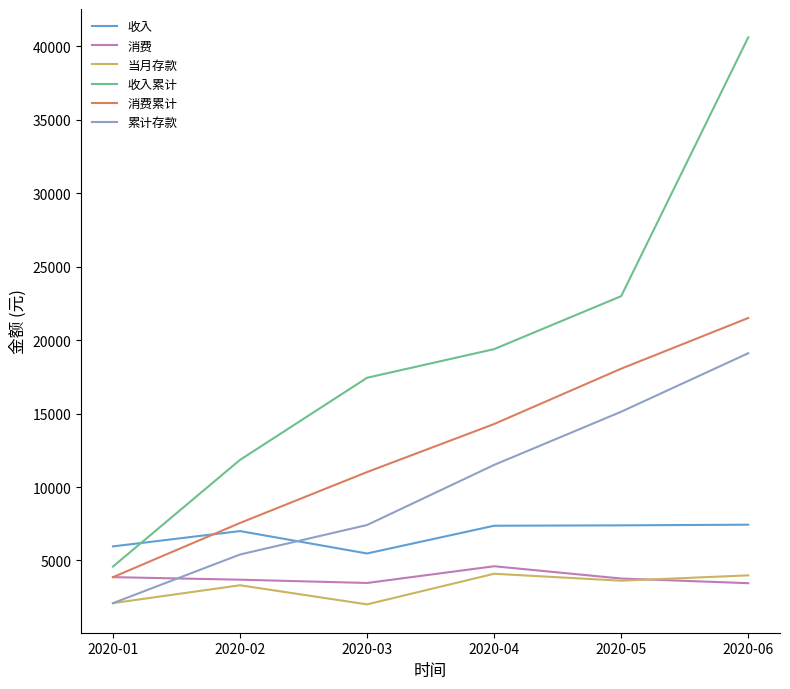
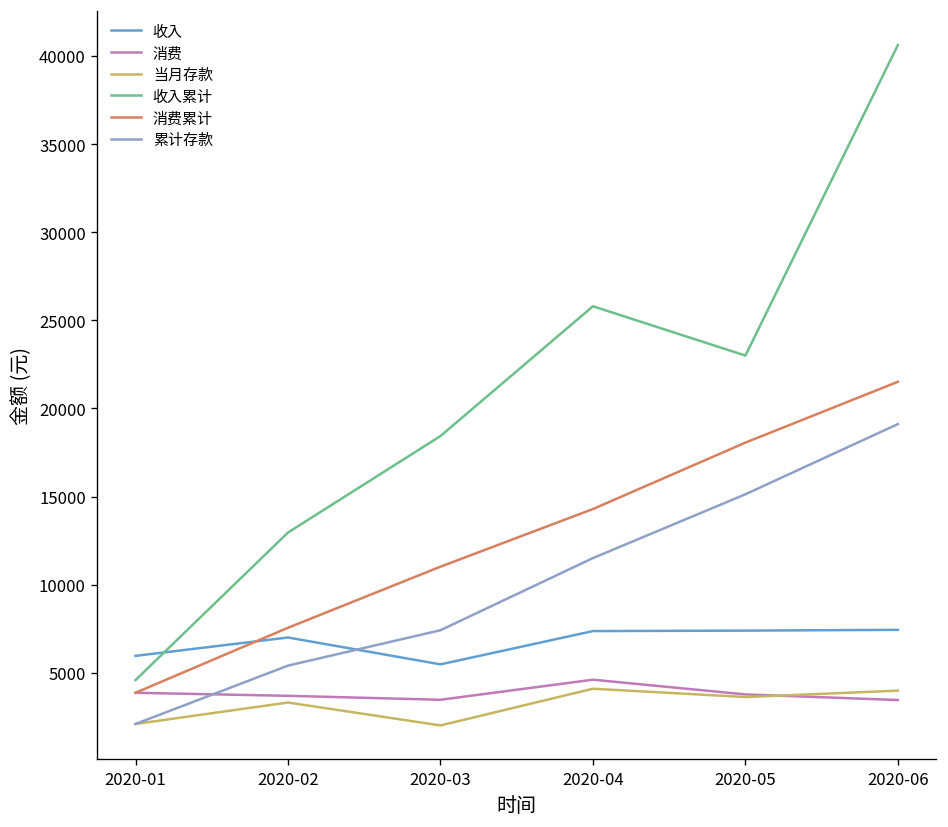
收入累计, 2020-02: 11800 -> 13000
收入累计, 2020-03: 17400 -> 18400
收入累计, 2020-04: 19400 -> 25800
